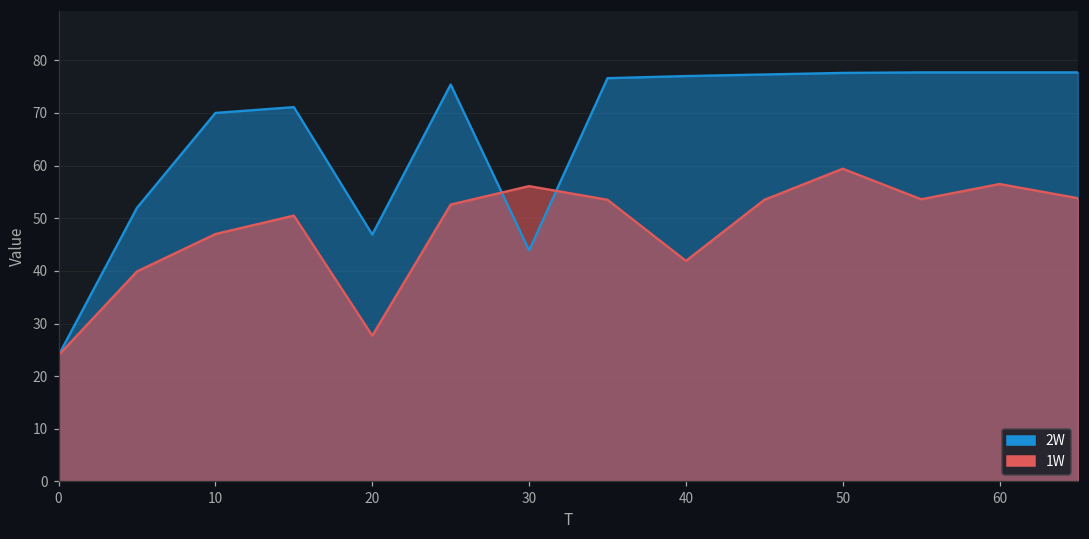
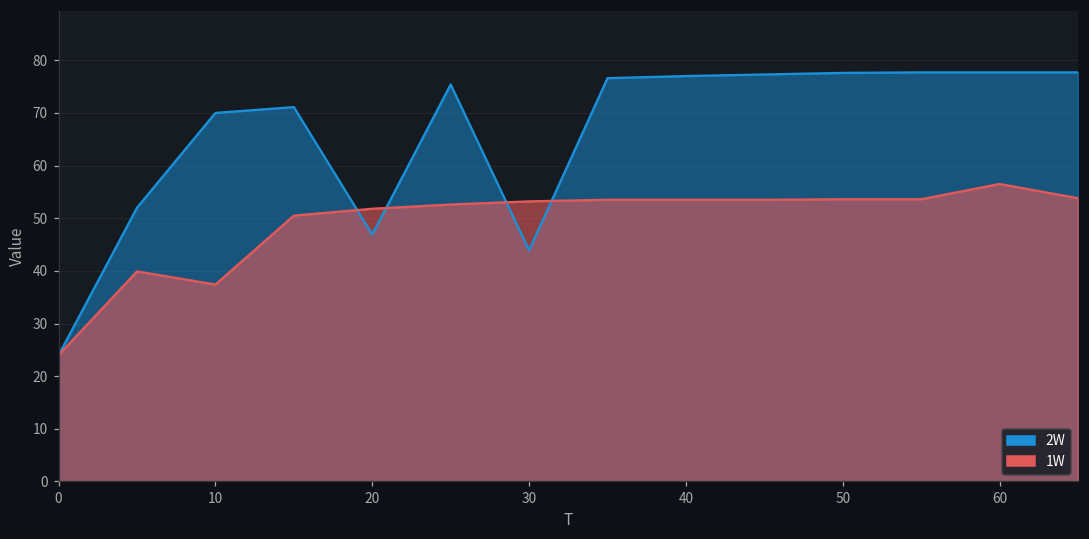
1W, 10: 47 -> 37
1W, 20: 28 -> 52
1W, 30: 56 -> 53
1W, 40: 42 -> 54
1W, 50: 59 -> 54
